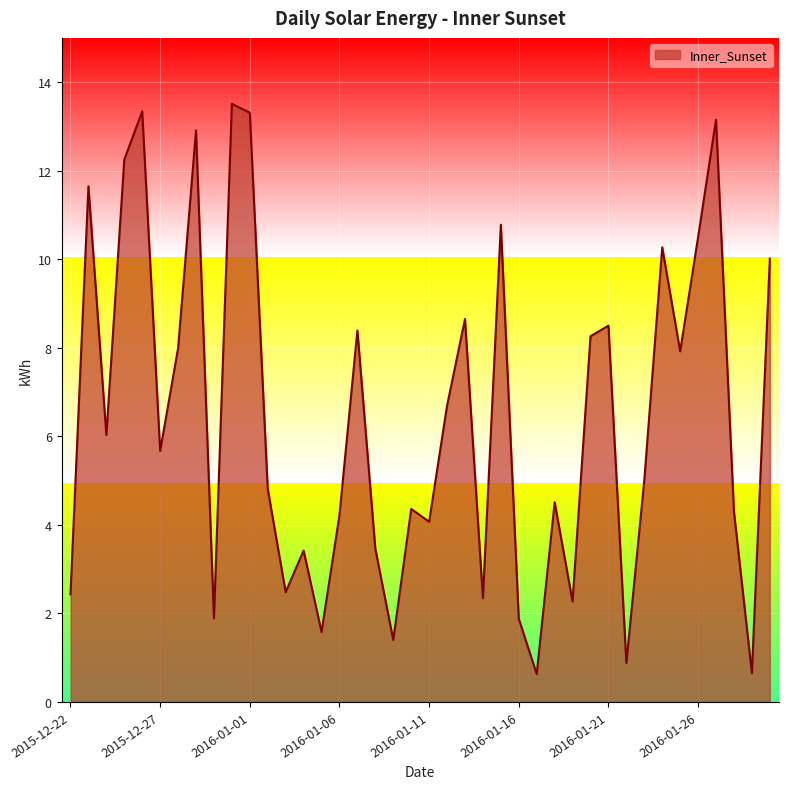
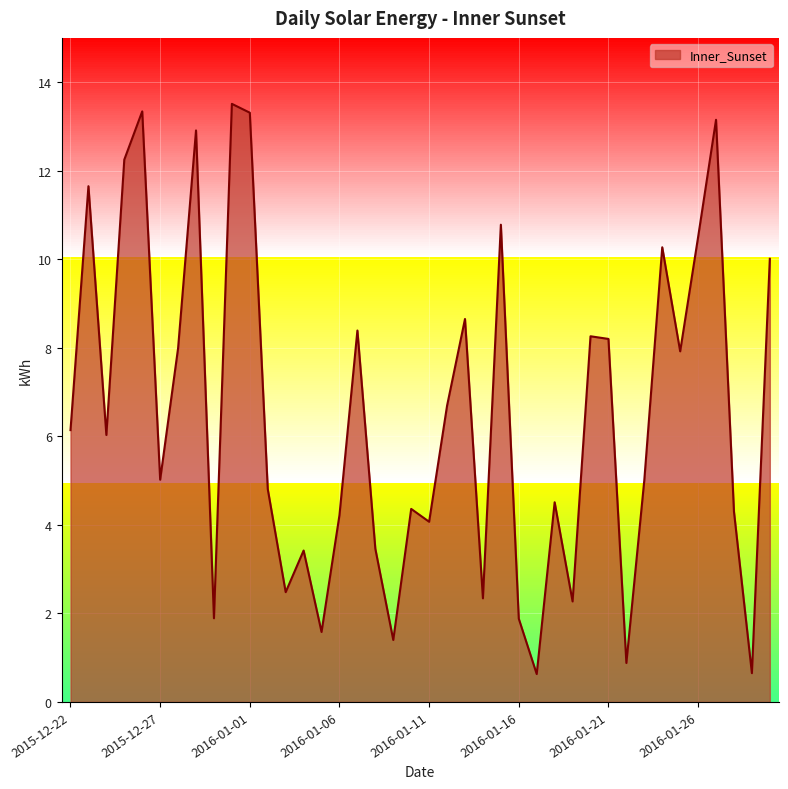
Inner_Sunset, 2015-12-22: 2.4 -> 6.1
Inner_Sunset, 2015-12-27: 5.7 -> 5.0
Inner_Sunset, 2016-01-21: 8.5 -> 8.2
